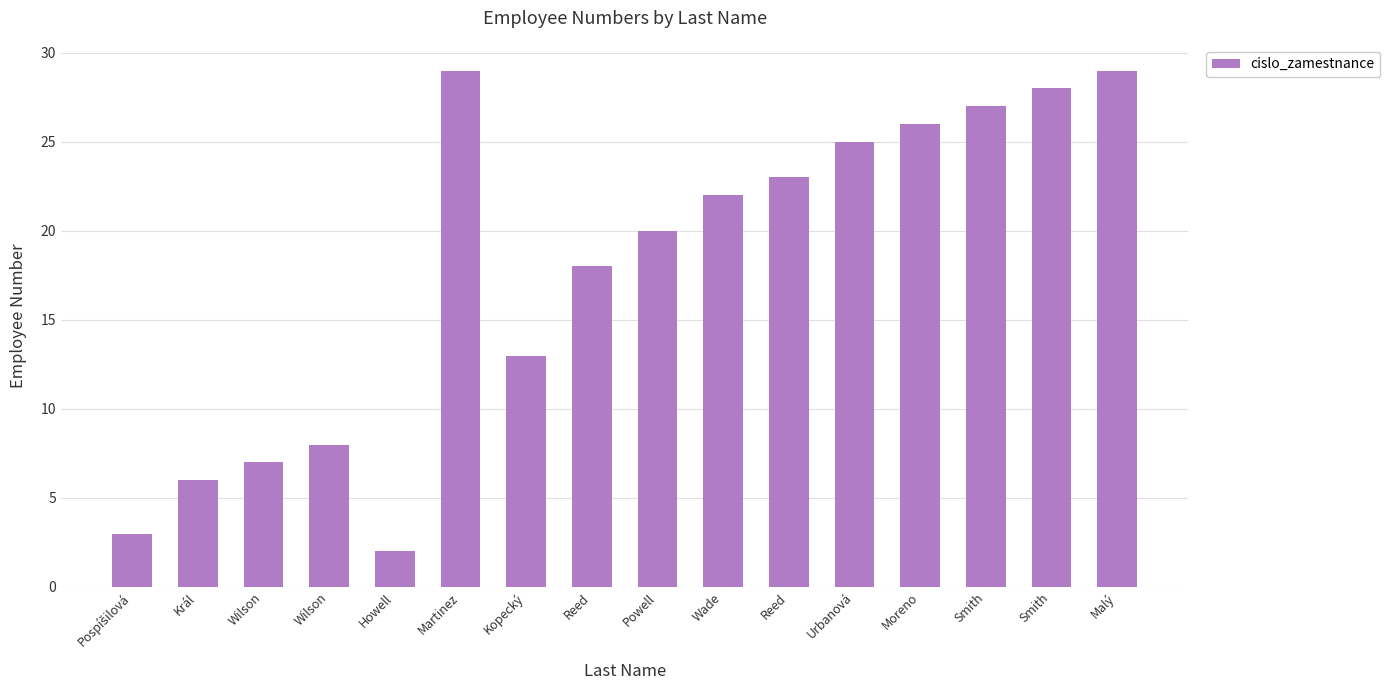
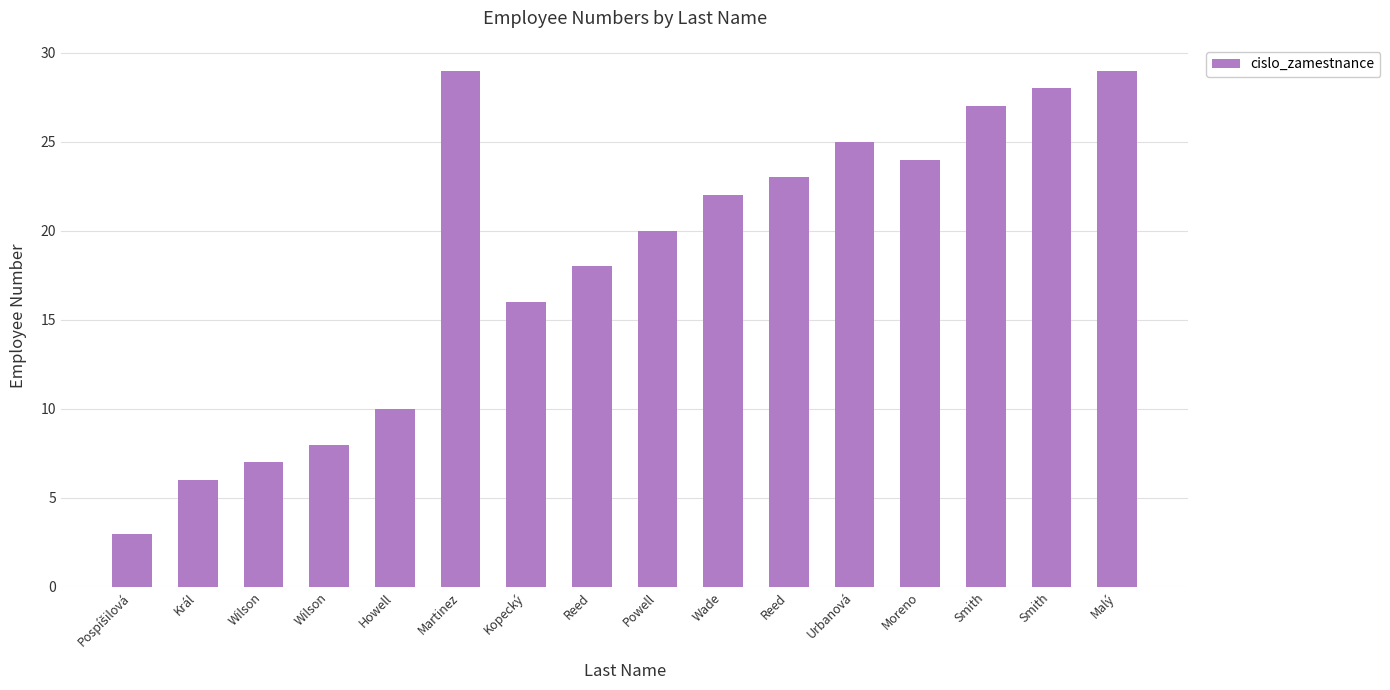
Howell: 2 -> 10
Kopecký: 13 -> 16
Moreno: 26 -> 24
